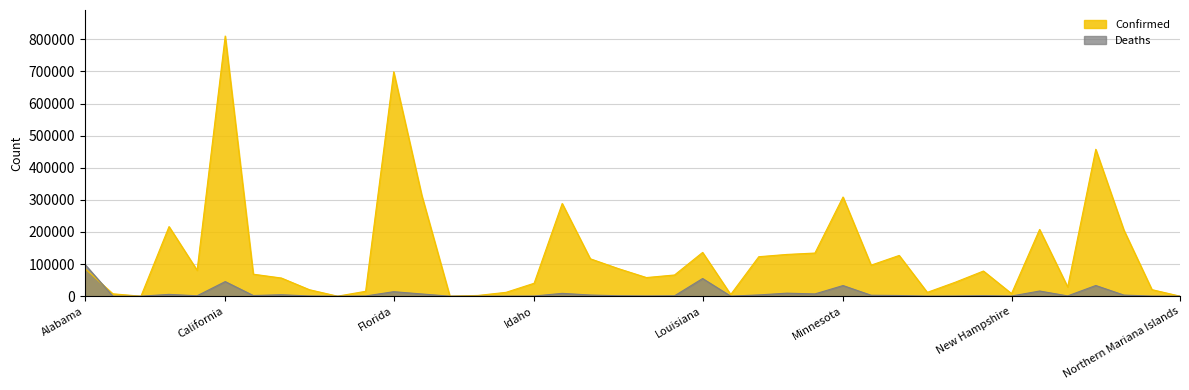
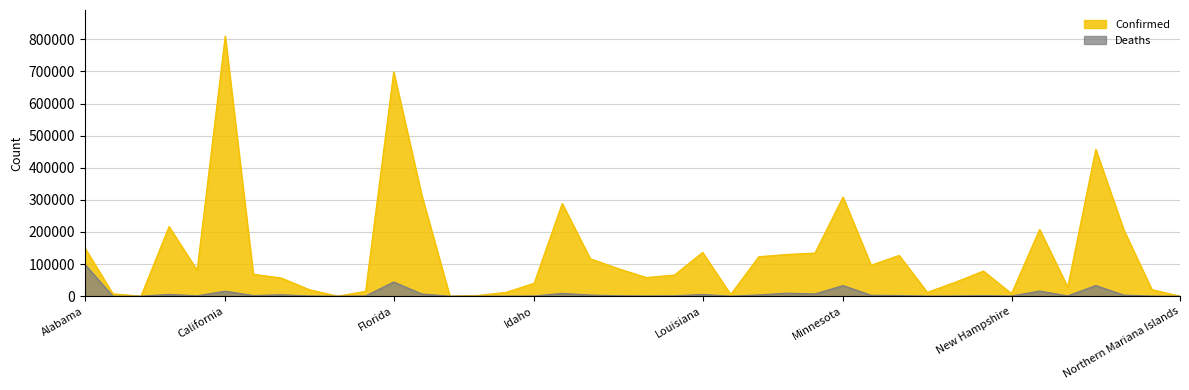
Confirmed, Alabama: 90000 -> 150000
Deaths, California: 50000 -> 20000
Deaths, Florida: 10000 -> 40000
Deaths, Louisiana: 60000 -> 10000
